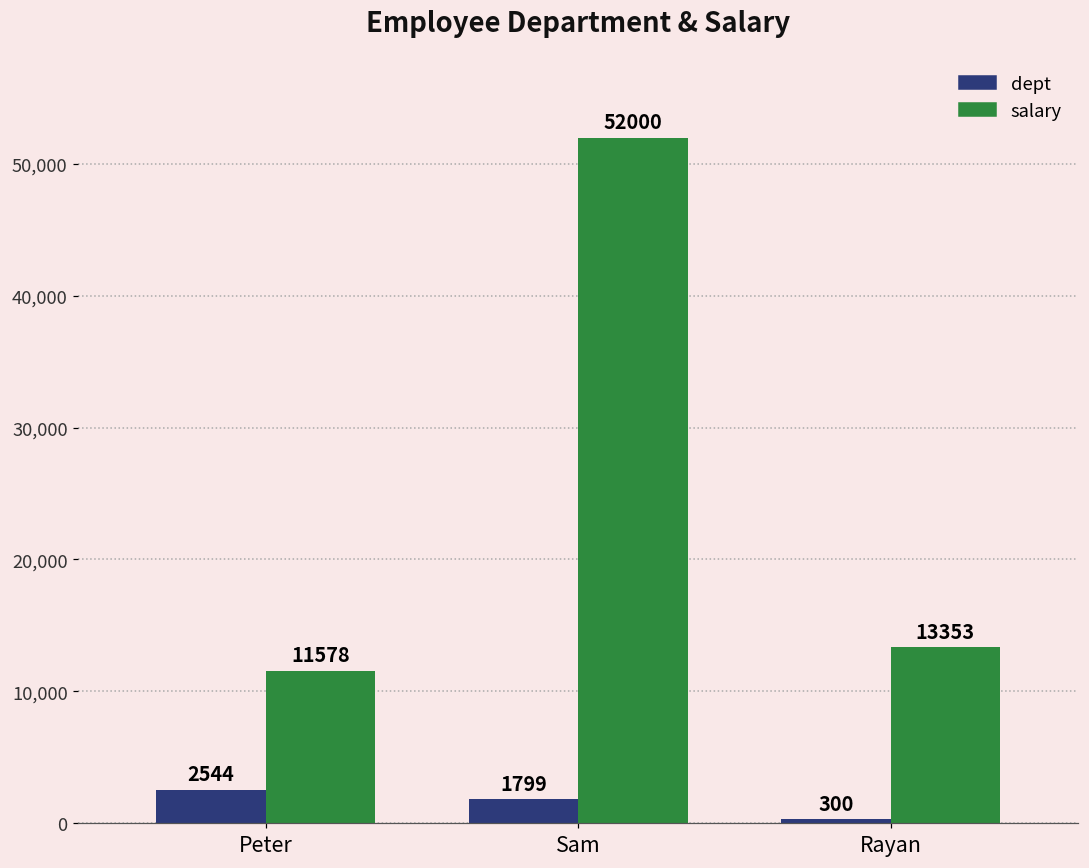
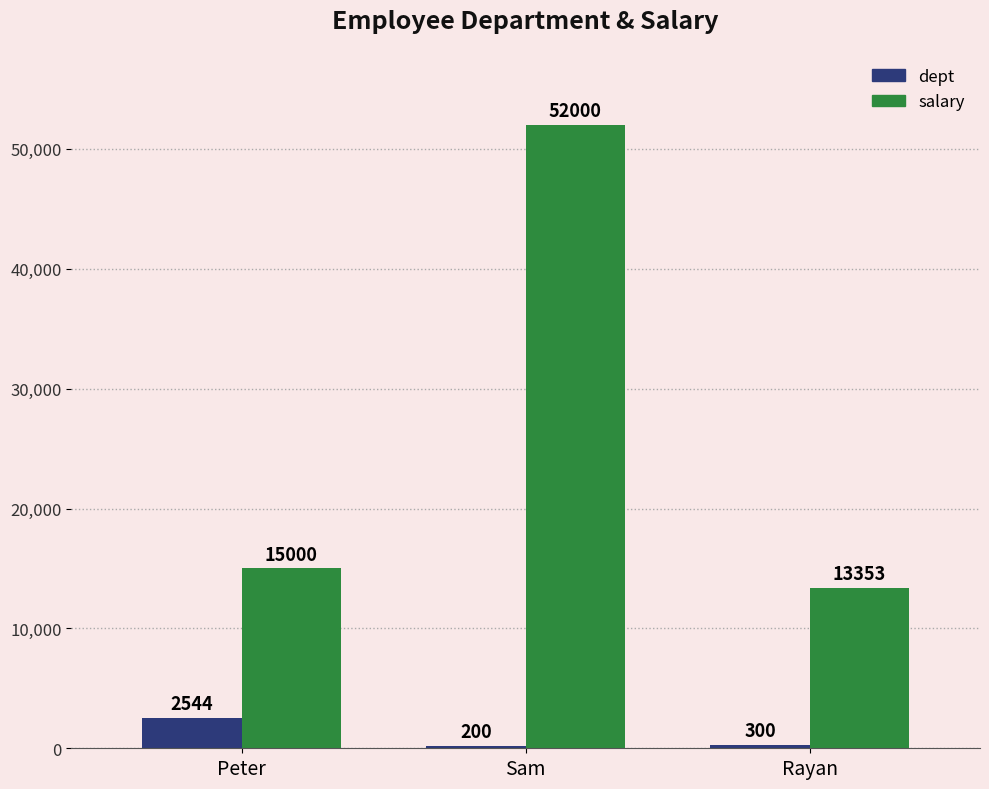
salary, Peter: 11578 -> 15000
dept, Sam: 1799 -> 200
